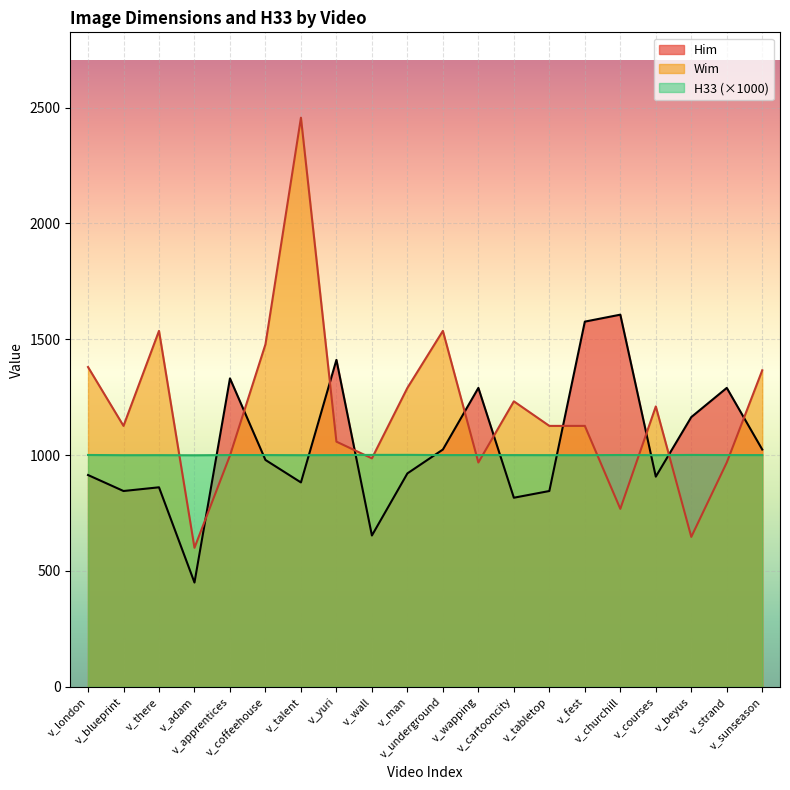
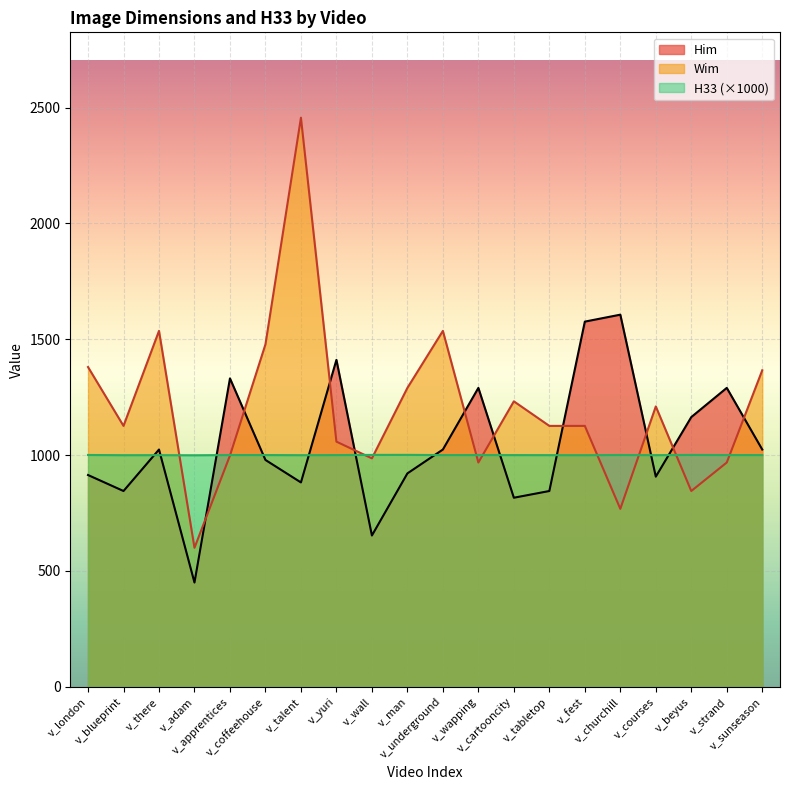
Him, v_there: 860 -> 1020
Wim, v_beyus: 650 -> 850
